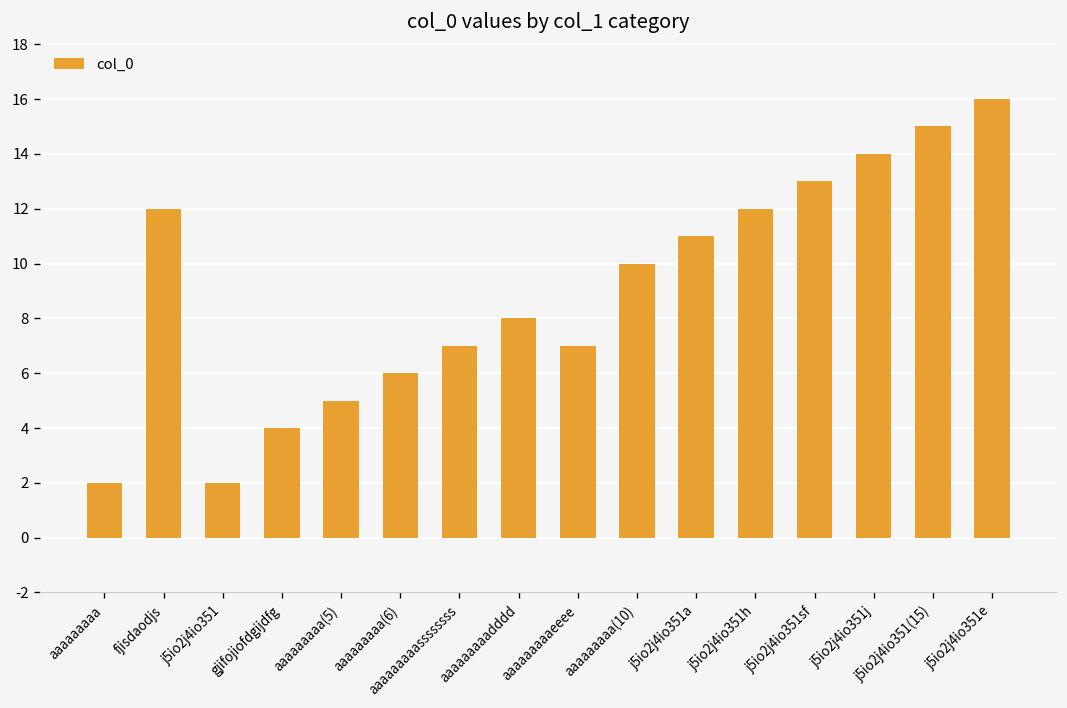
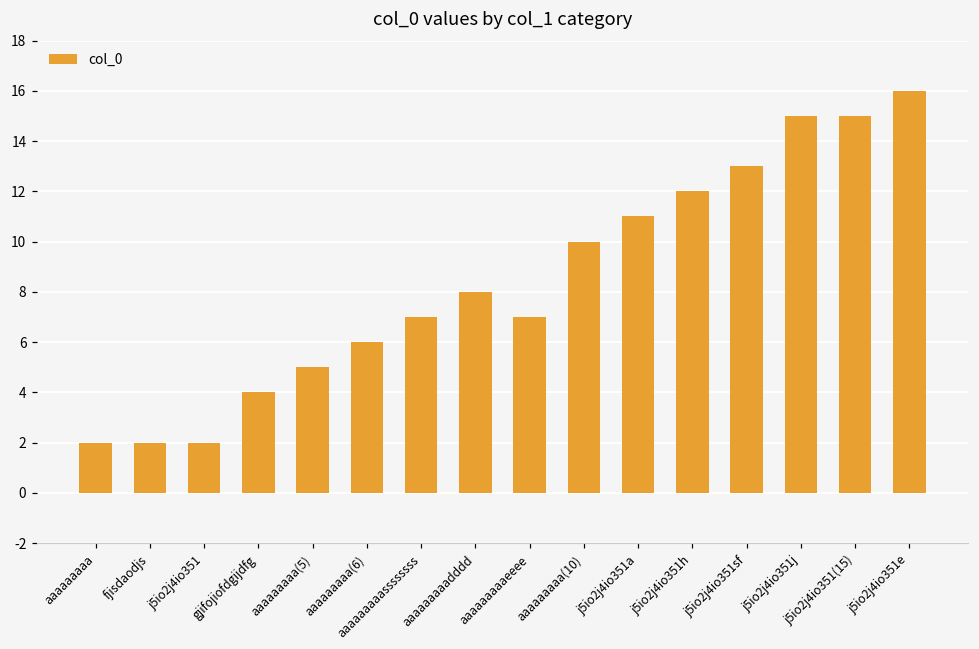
fjisdaodjs: 12 -> 2
j5io2j4io351j: 14 -> 15
